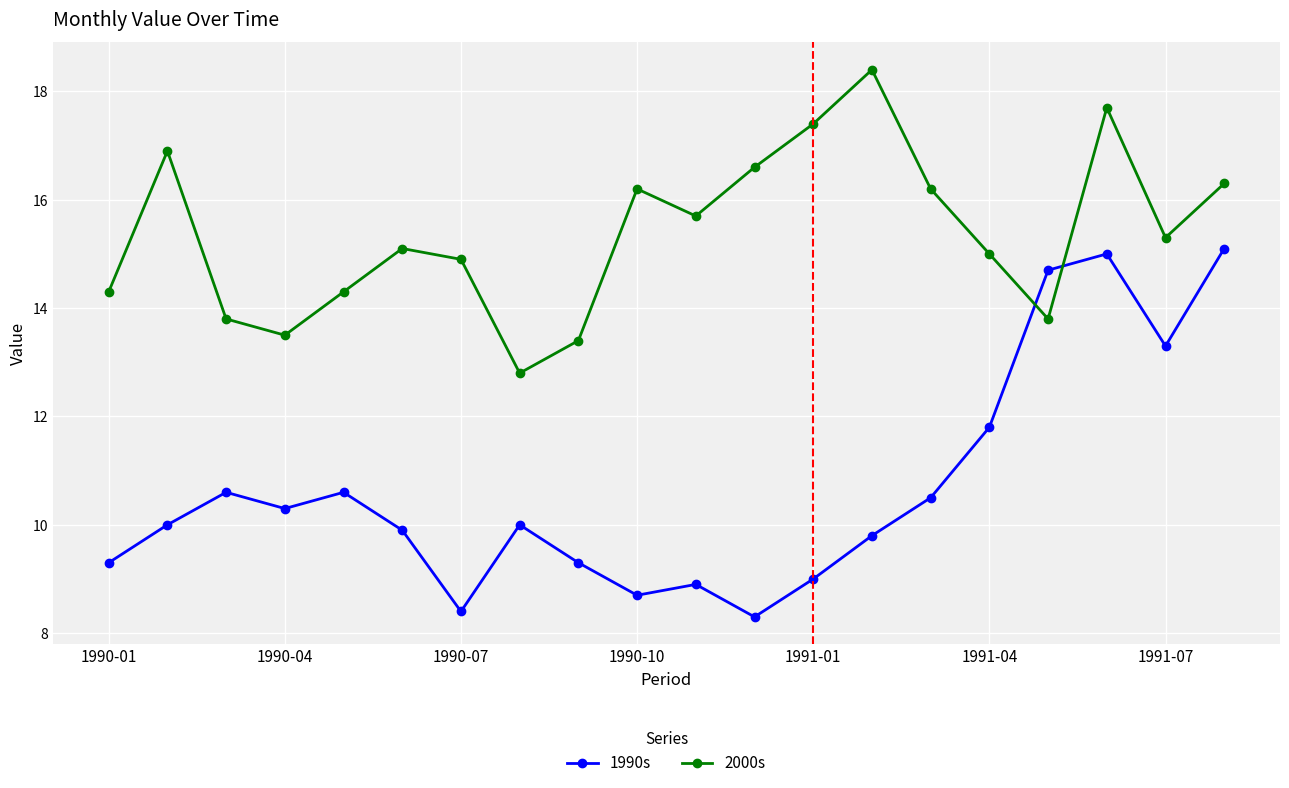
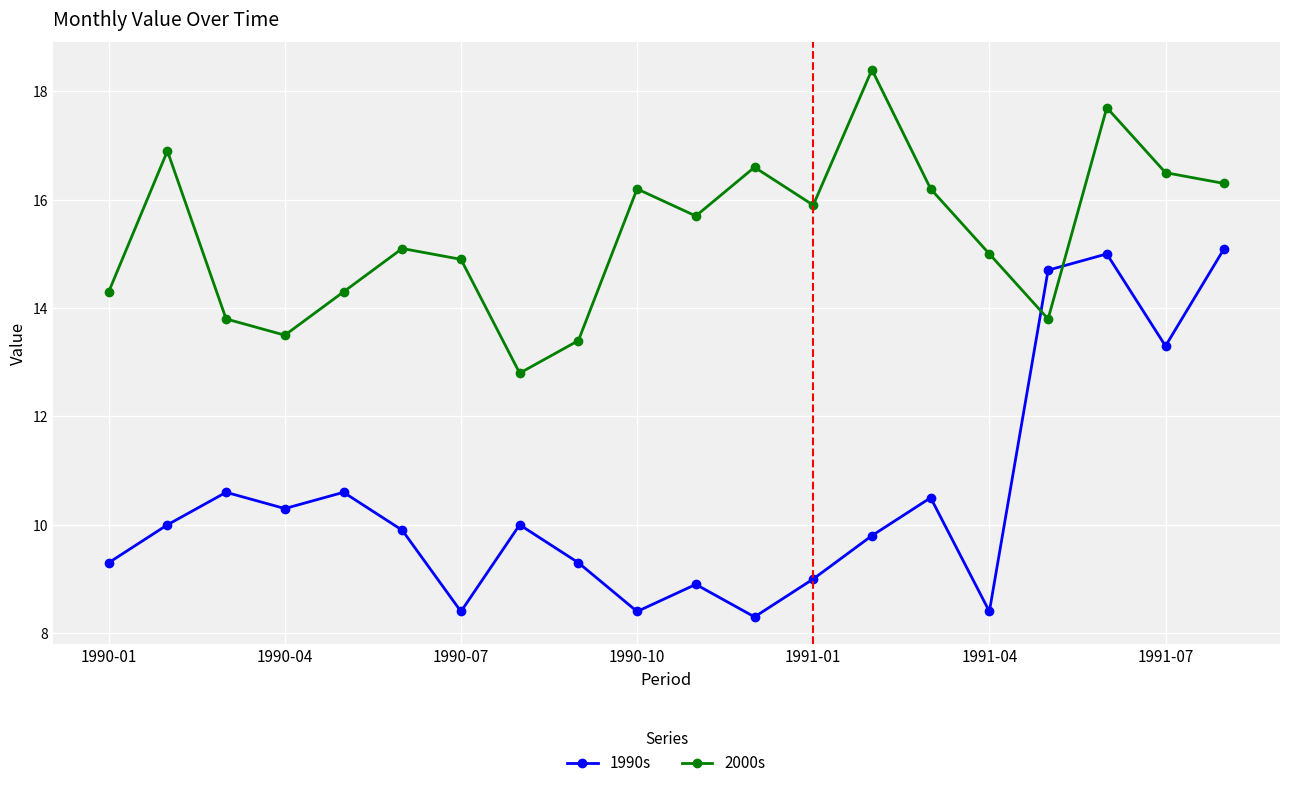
1990s, 1990-10: 8.7 -> 8.4
2000s, 1991-01: 17.4 -> 15.9
1990s, 1991-04: 11.8 -> 8.4
2000s, 1991-07: 15.3 -> 16.5
